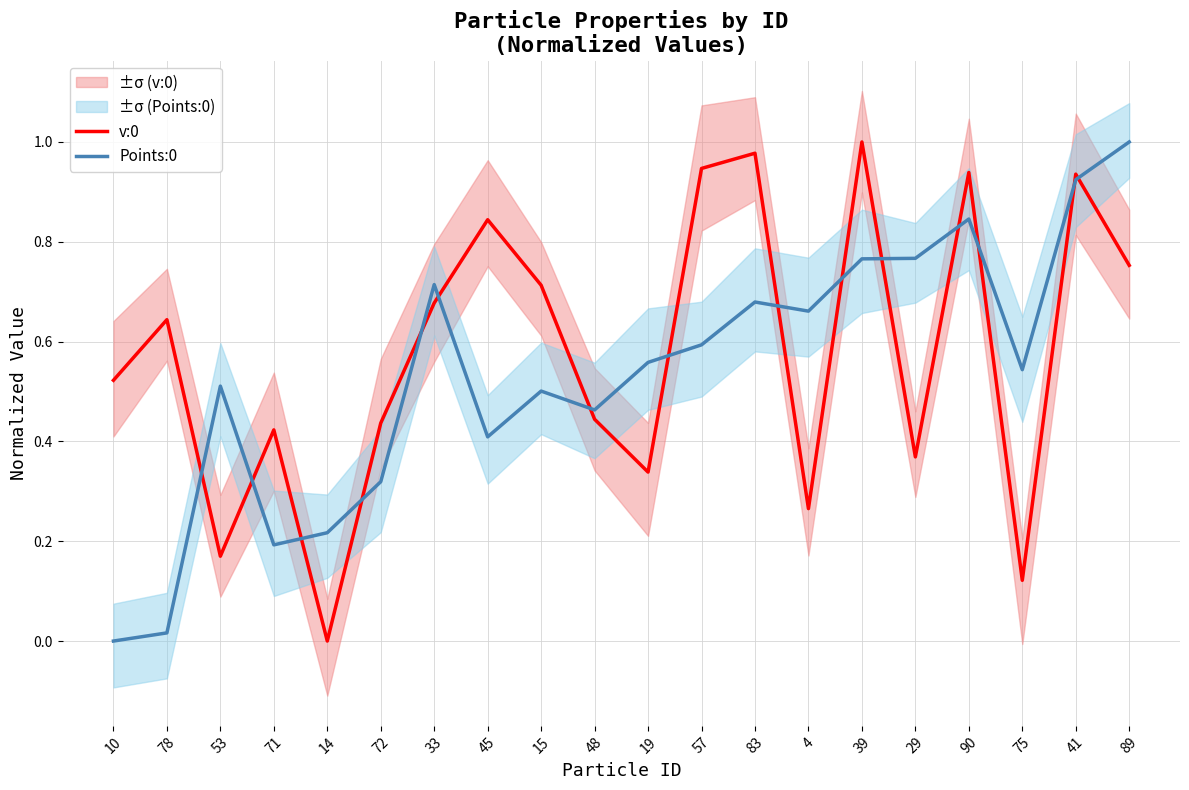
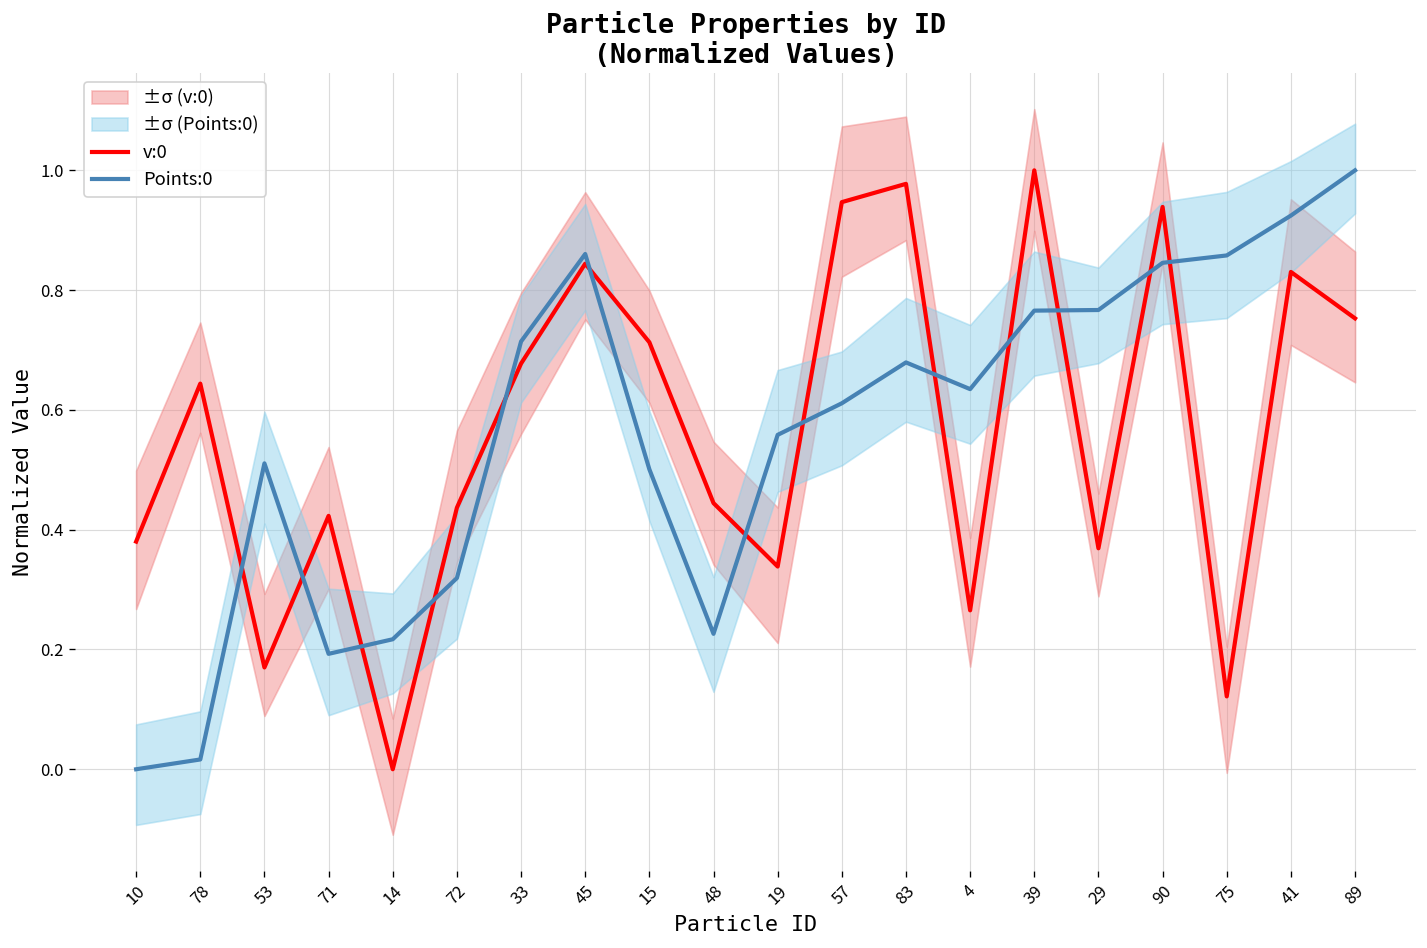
v:0, 10: 0.52 -> 0.38
Points:0, 45: 0.41 -> 0.86
Points:0, 48: 0.46 -> 0.23
Points:0, 57: 0.59 -> 0.61
Points:0, 4: 0.66 -> 0.63
Points:0, 75: 0.54 -> 0.86
v:0, 41: 0.94 -> 0.83
